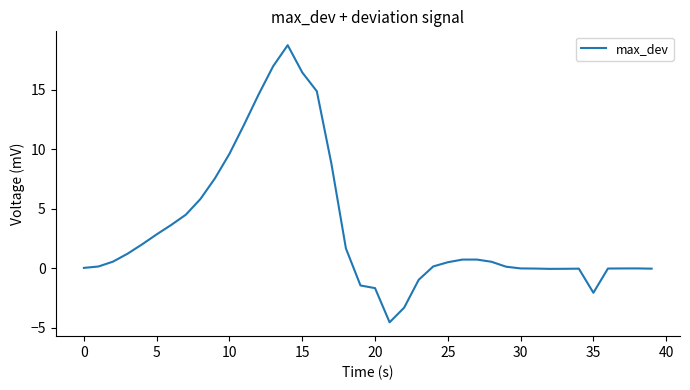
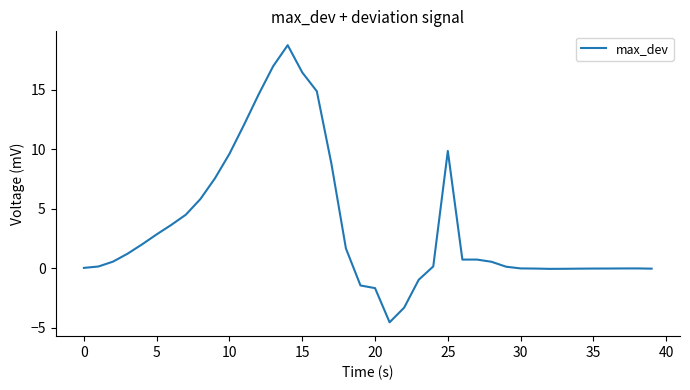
25: 0.5 -> 9.9
35: -2.1 -> 0.0
